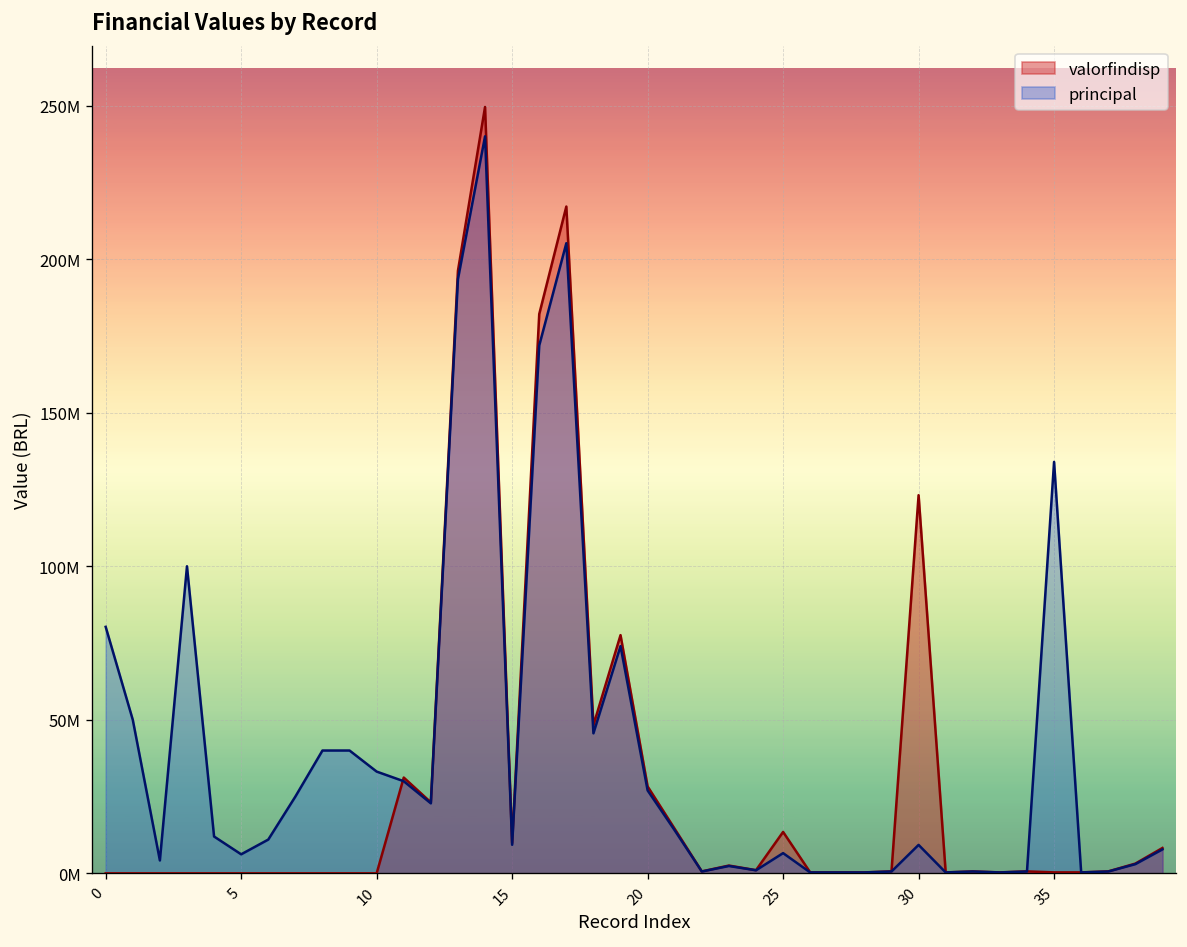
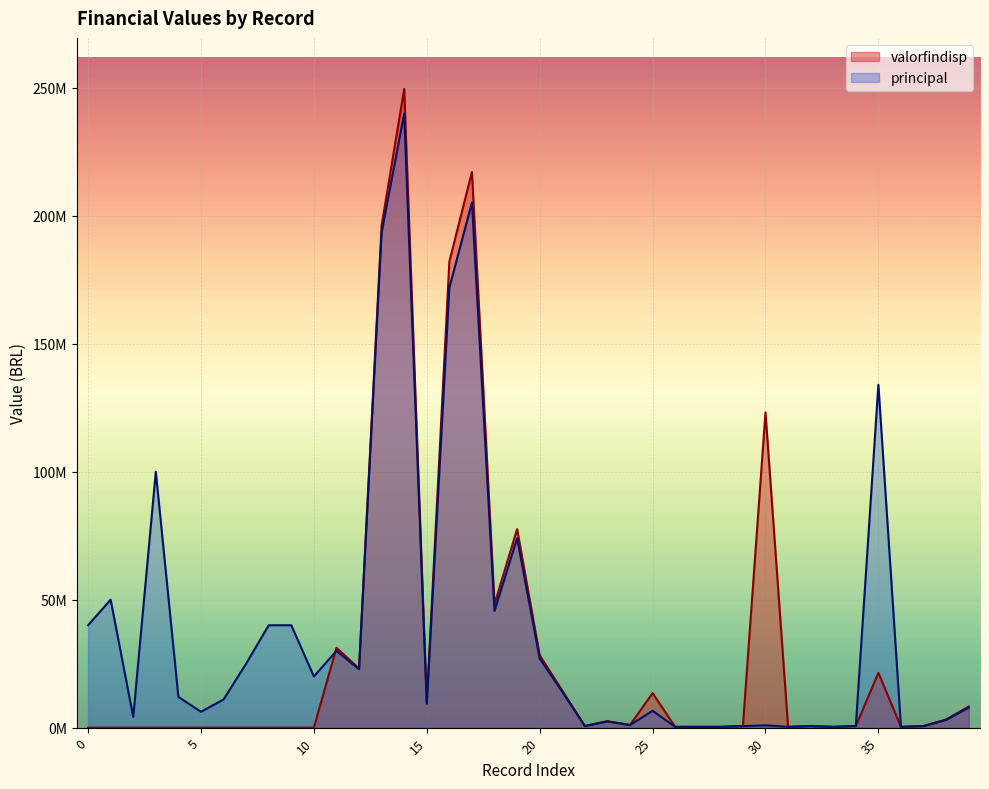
principal, 0: 80000000 -> 40000000
principal, 10: 33000000 -> 20000000
principal, 30: 9000000 -> 1000000
valorfindisp, 35: 0 -> 21000000
